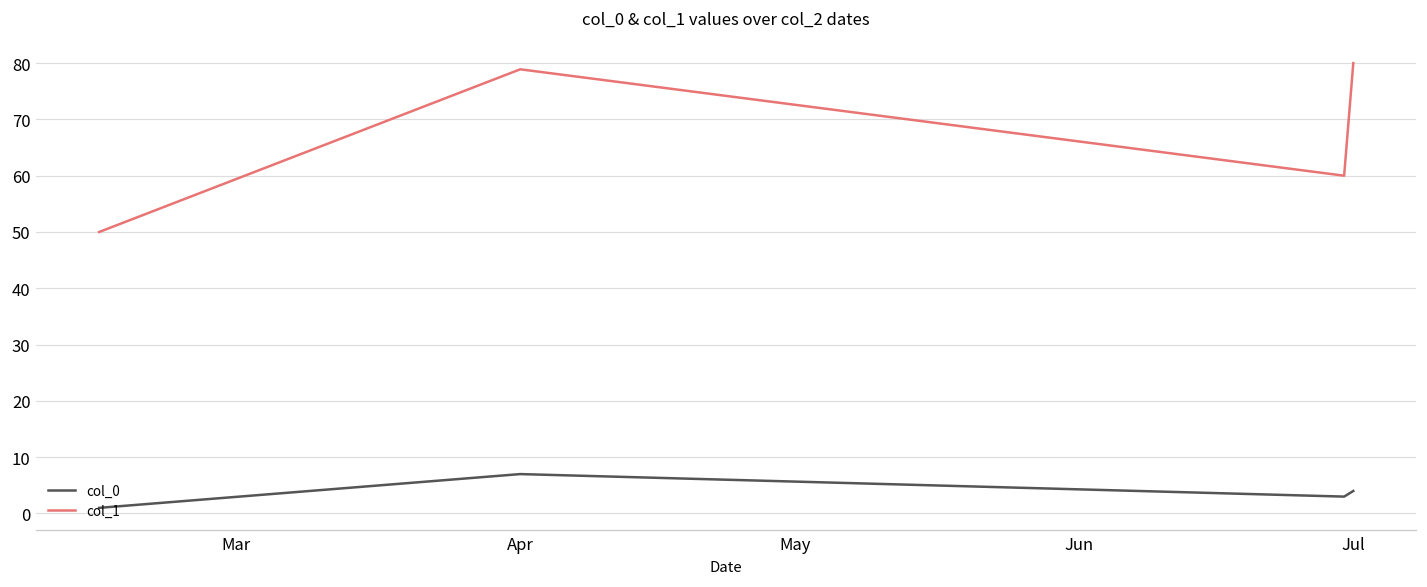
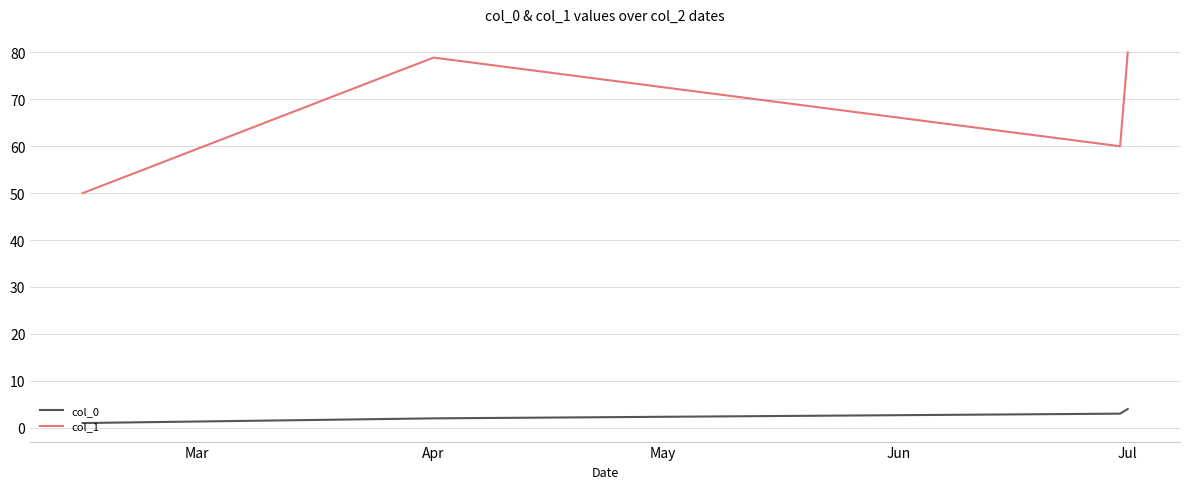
col_0, Apr: 7 -> 2
